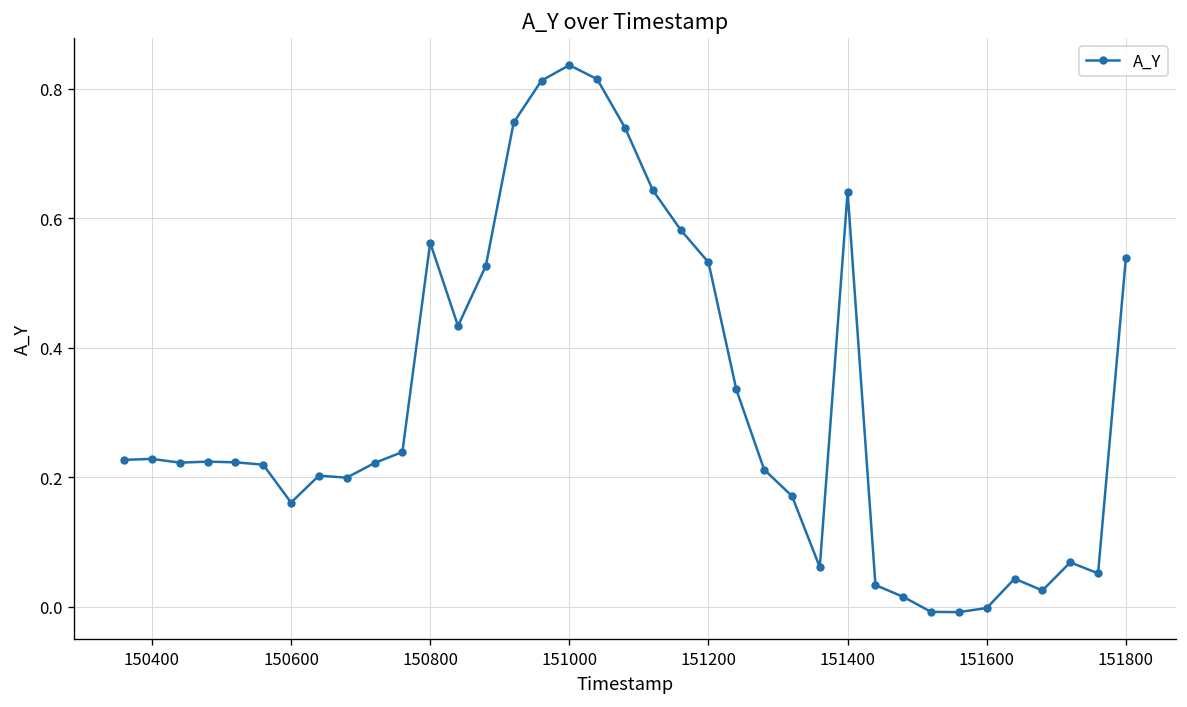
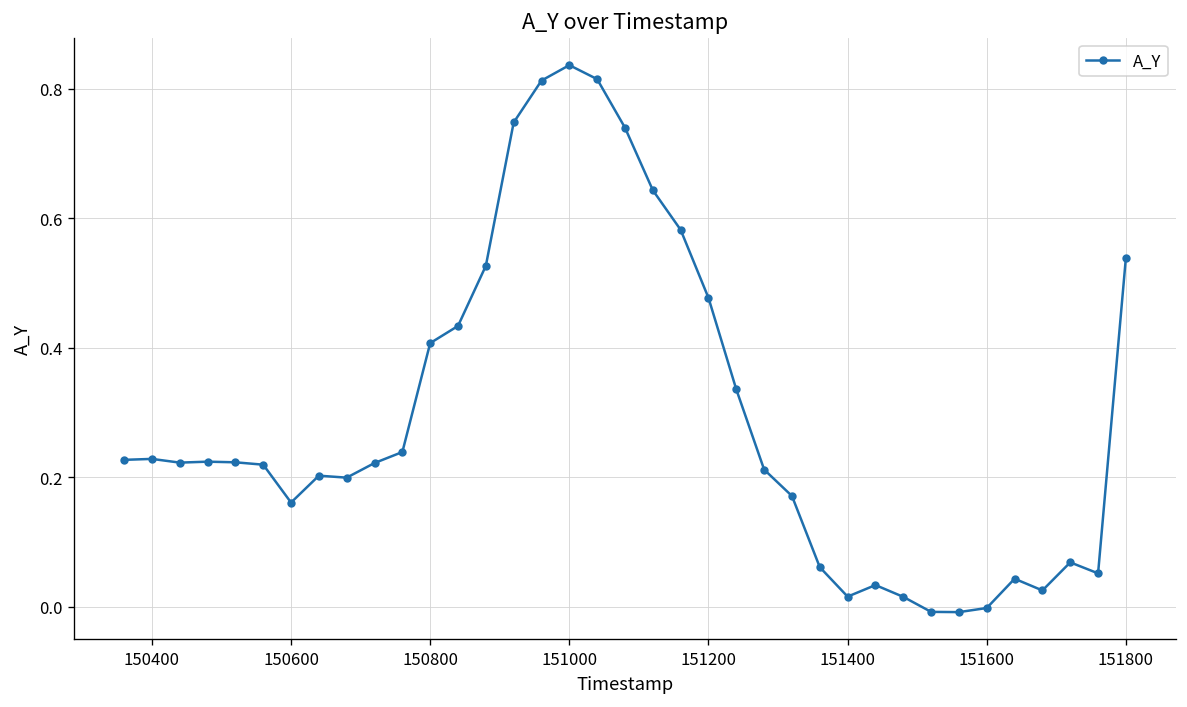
150800: 0.56 -> 0.41
151200: 0.53 -> 0.48
151400: 0.64 -> 0.02
